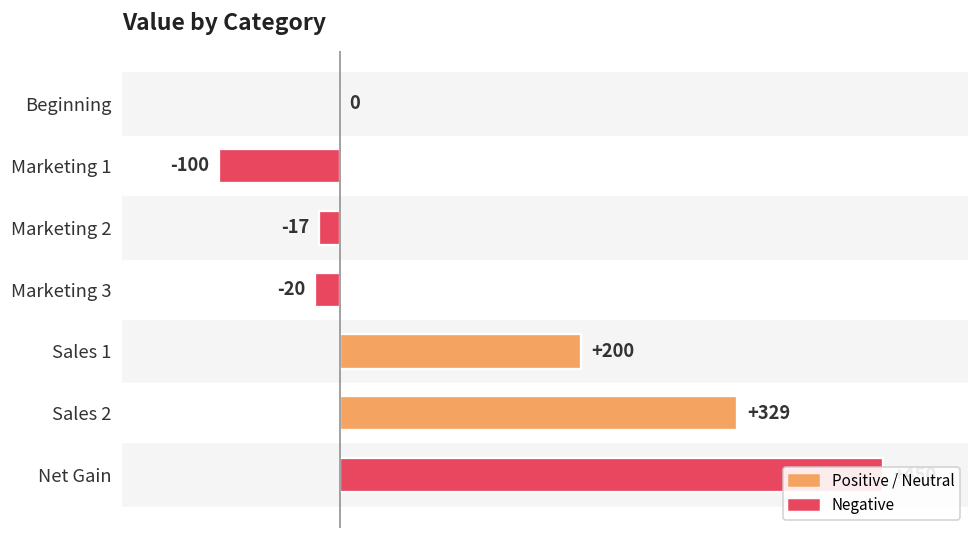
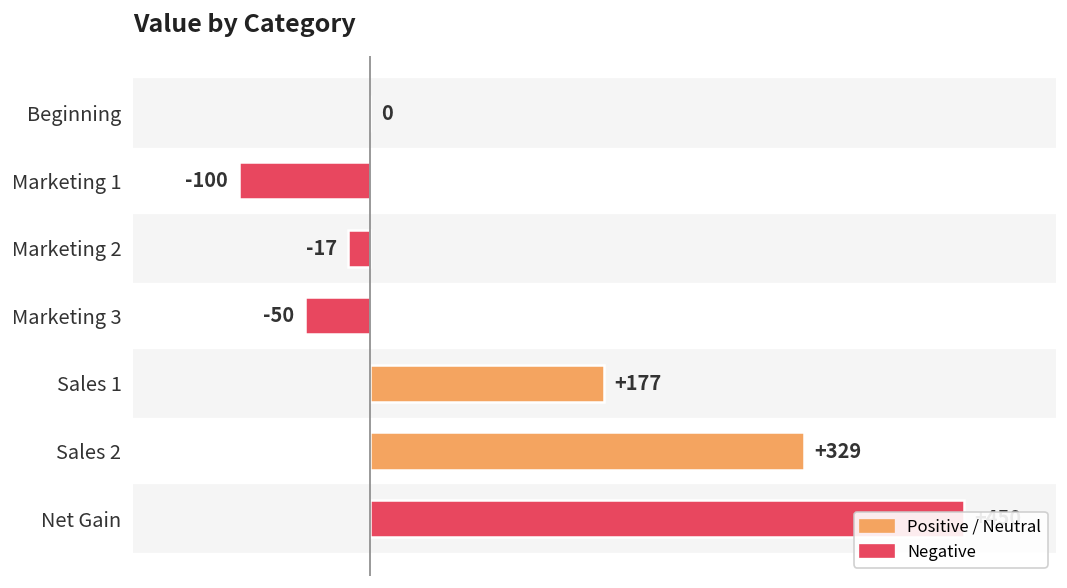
Marketing 3: -20 -> -50
Sales 1: +200 -> +177
